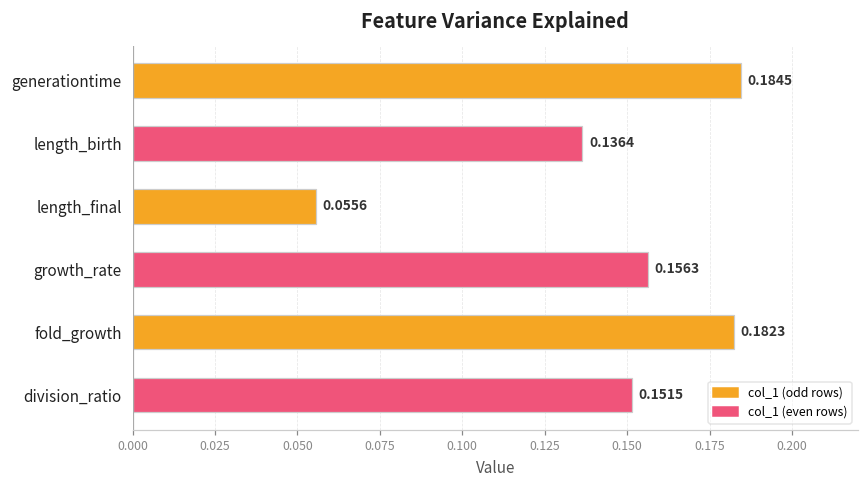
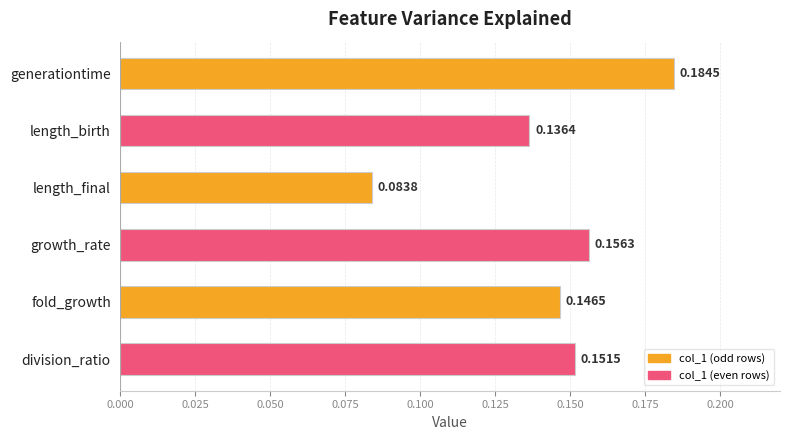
length_final: 0.0556 -> 0.0838
fold_growth: 0.1823 -> 0.1465
